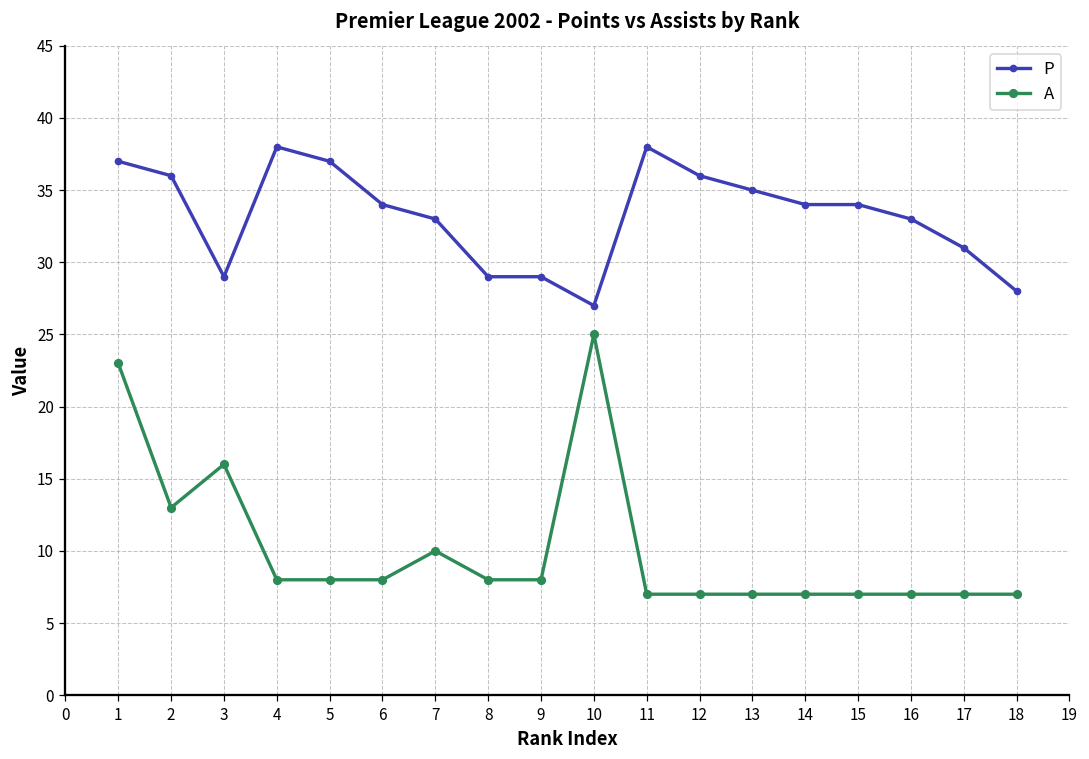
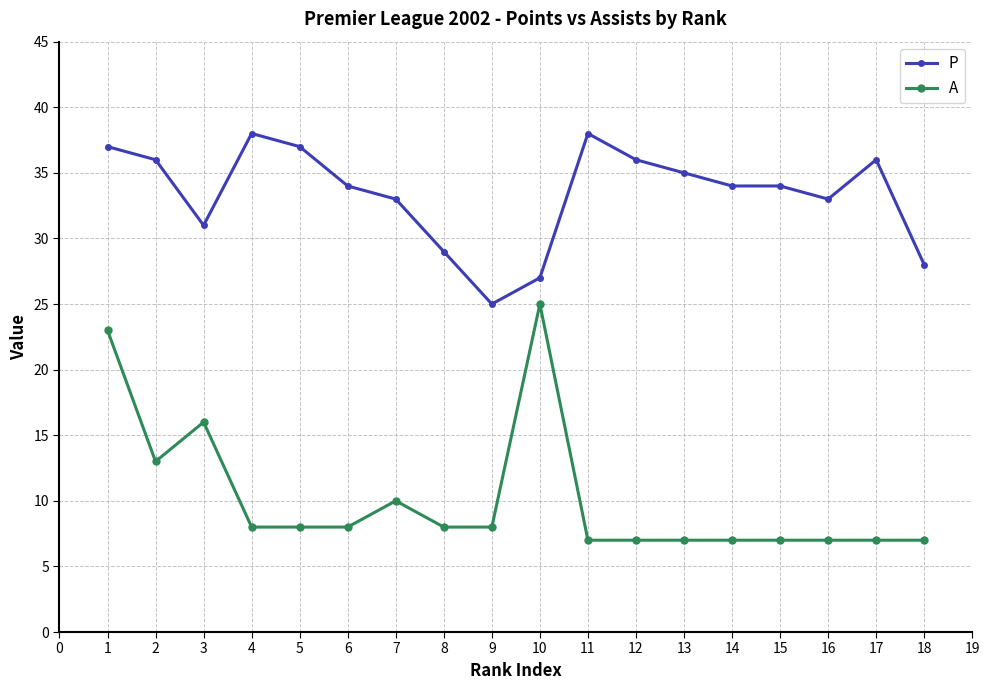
P, 3: 29 -> 31
P, 9: 29 -> 25
P, 17: 31 -> 36
